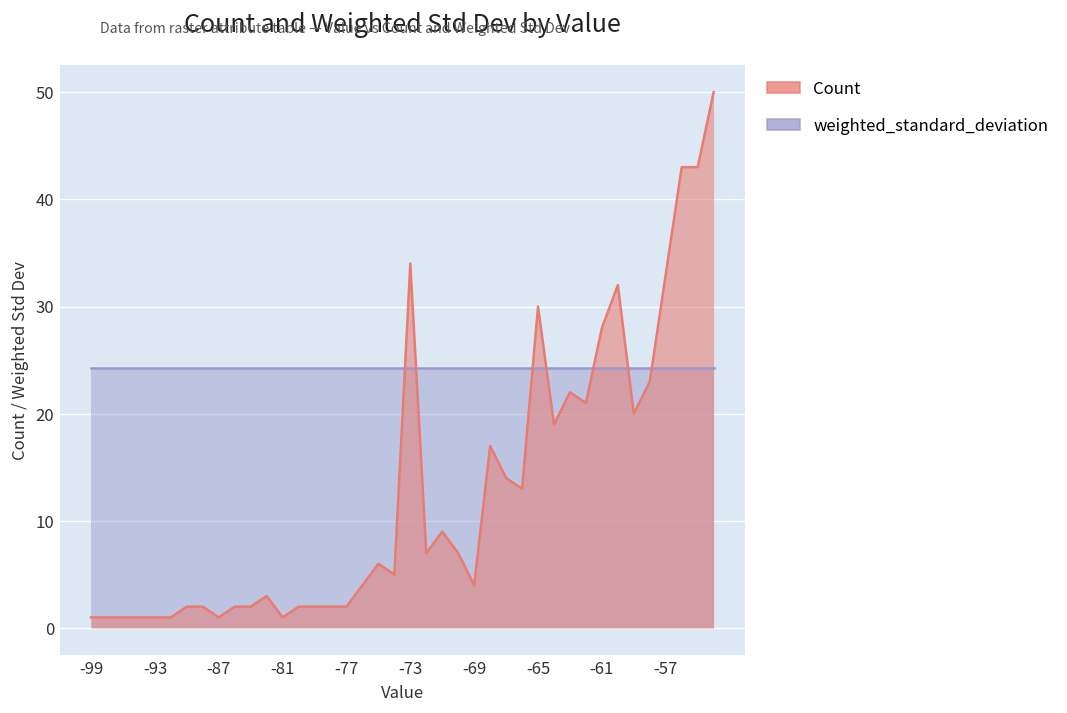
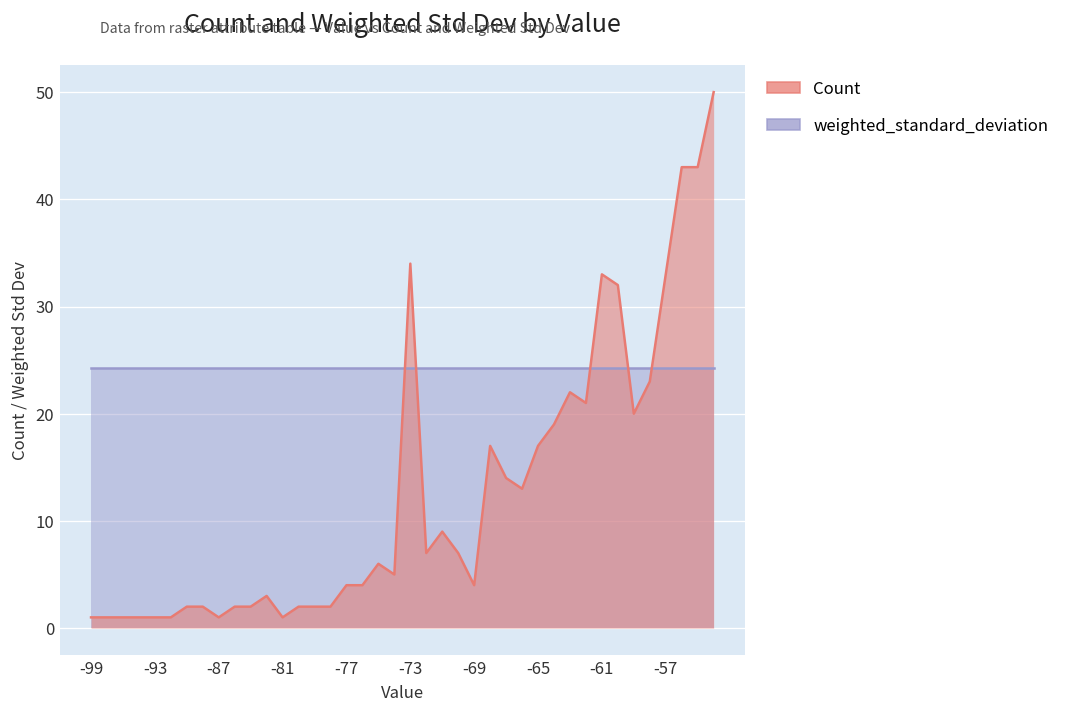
Count, -77: 2 -> 4
Count, -65: 30 -> 17
Count, -61: 28 -> 33
